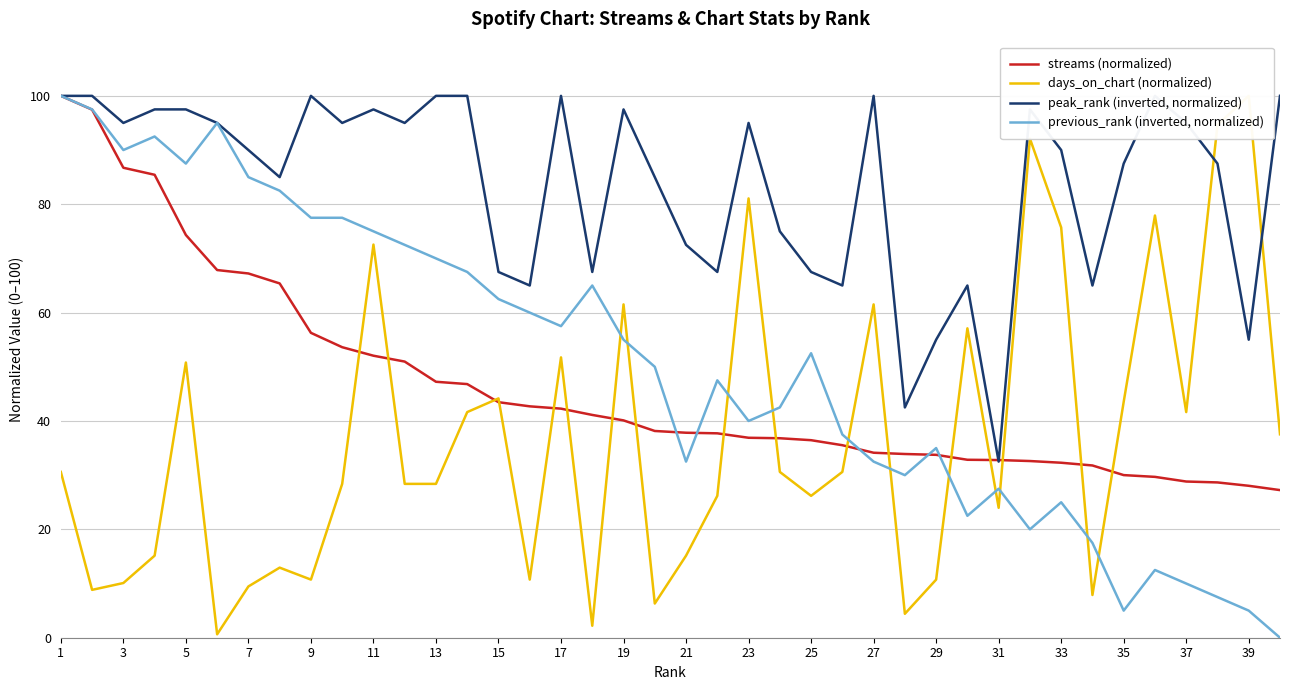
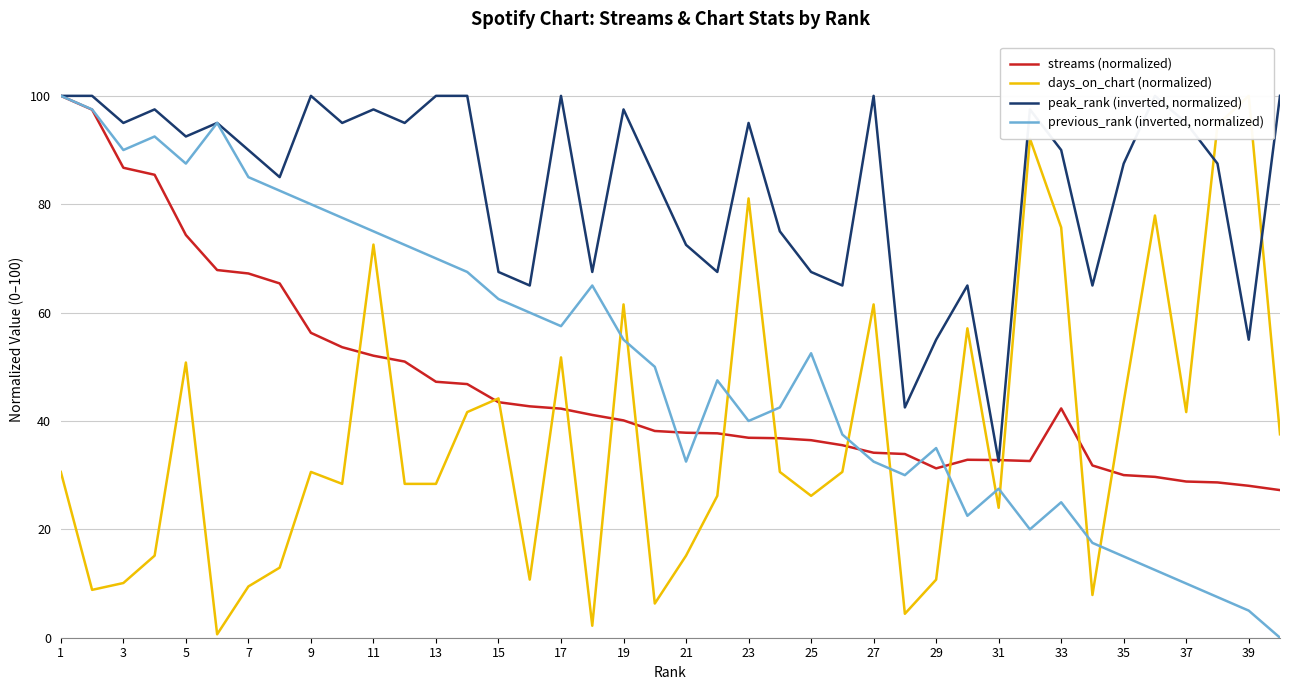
peak_rank (inverted, normalized), 5: 98 -> 93
days_on_chart (normalized), 9: 11 -> 31
previous_rank (inverted, normalized), 9: 78 -> 80
streams (normalized), 29: 34 -> 31
streams (normalized), 33: 32 -> 42
previous_rank (inverted, normalized), 35: 5 -> 15
